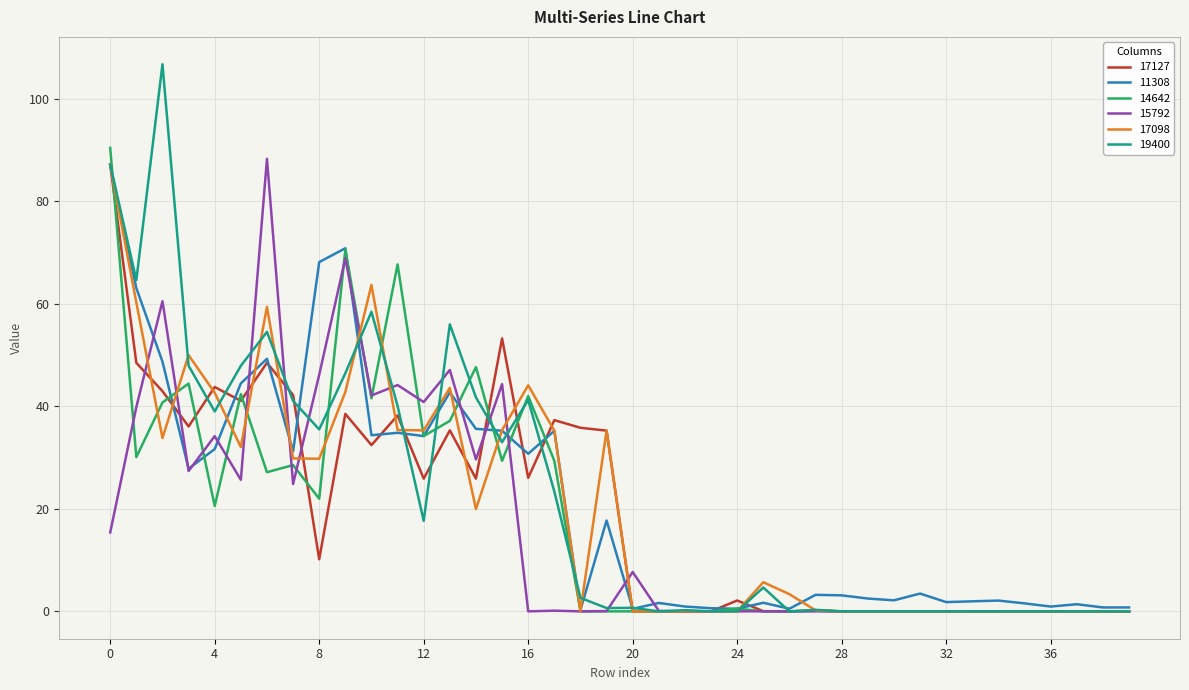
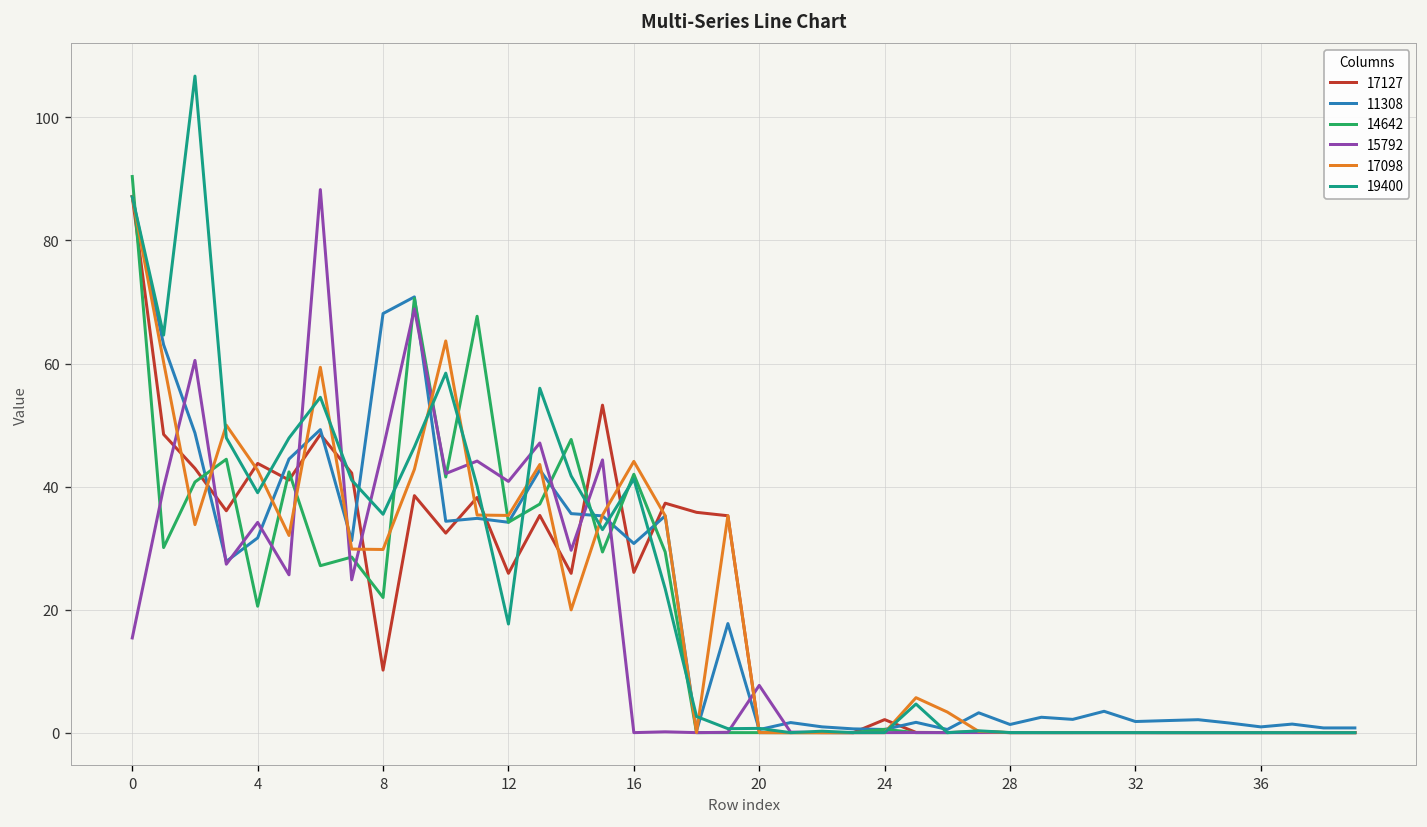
11308, 28: 3 -> 1
